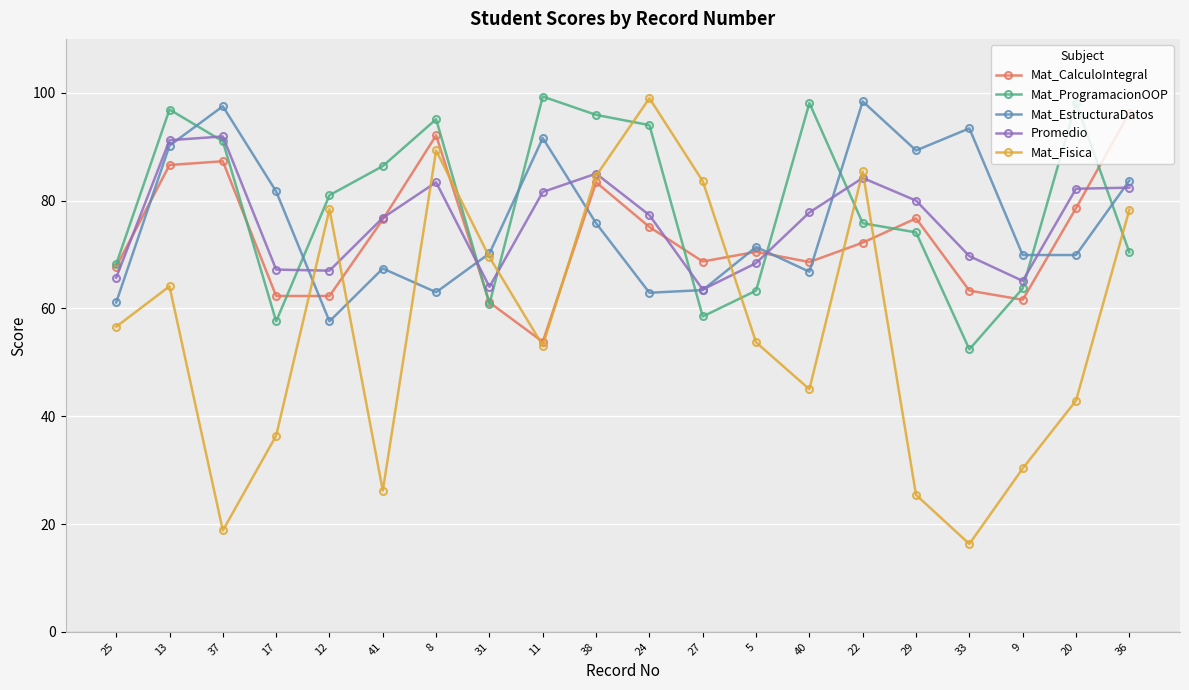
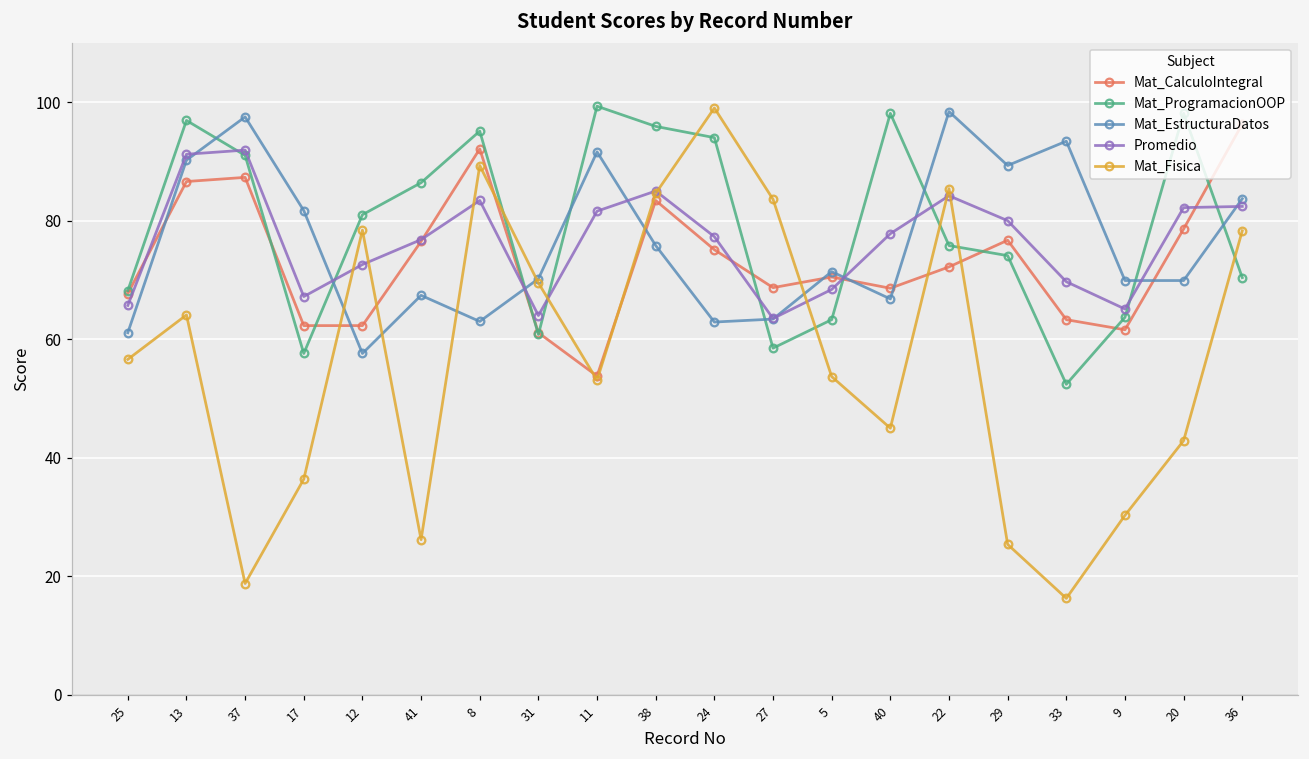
Promedio, 12: 67 -> 73
